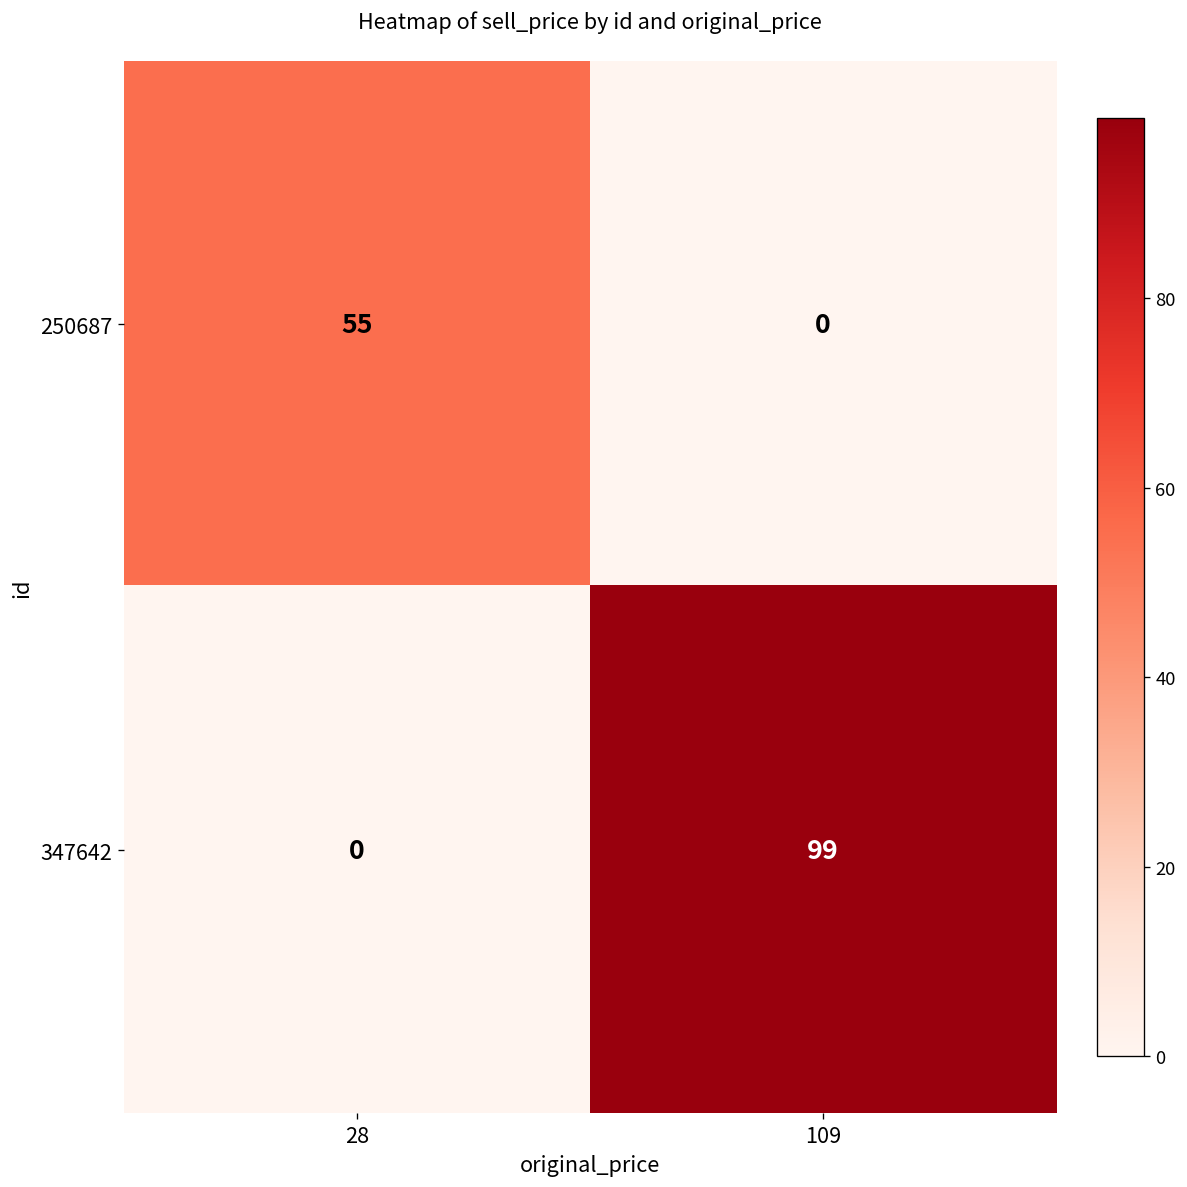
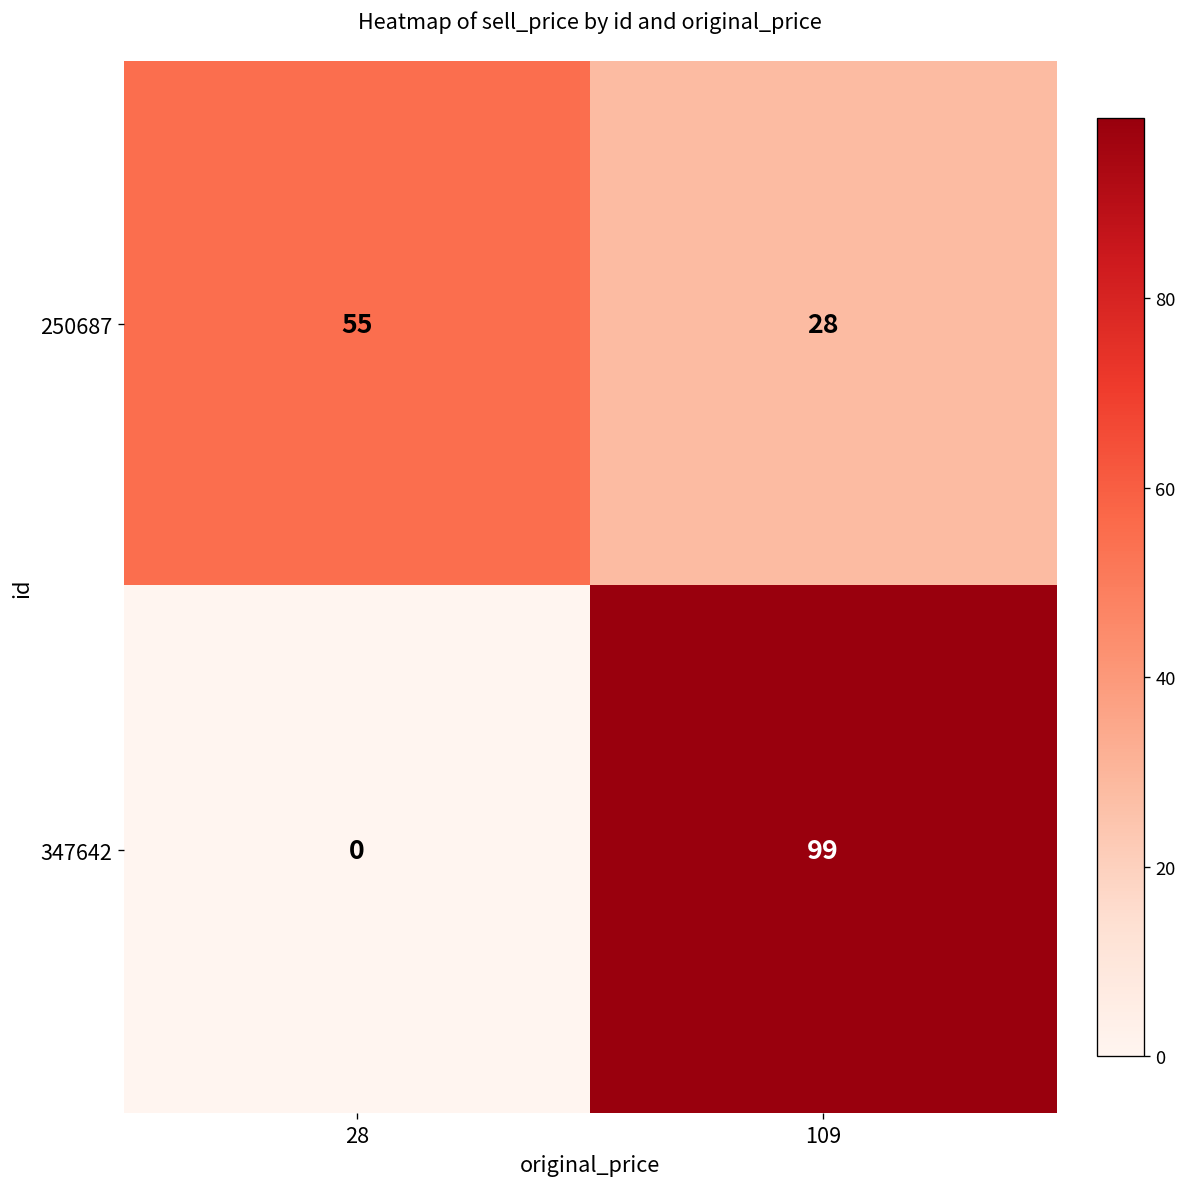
250687, 109: 0 -> 28
